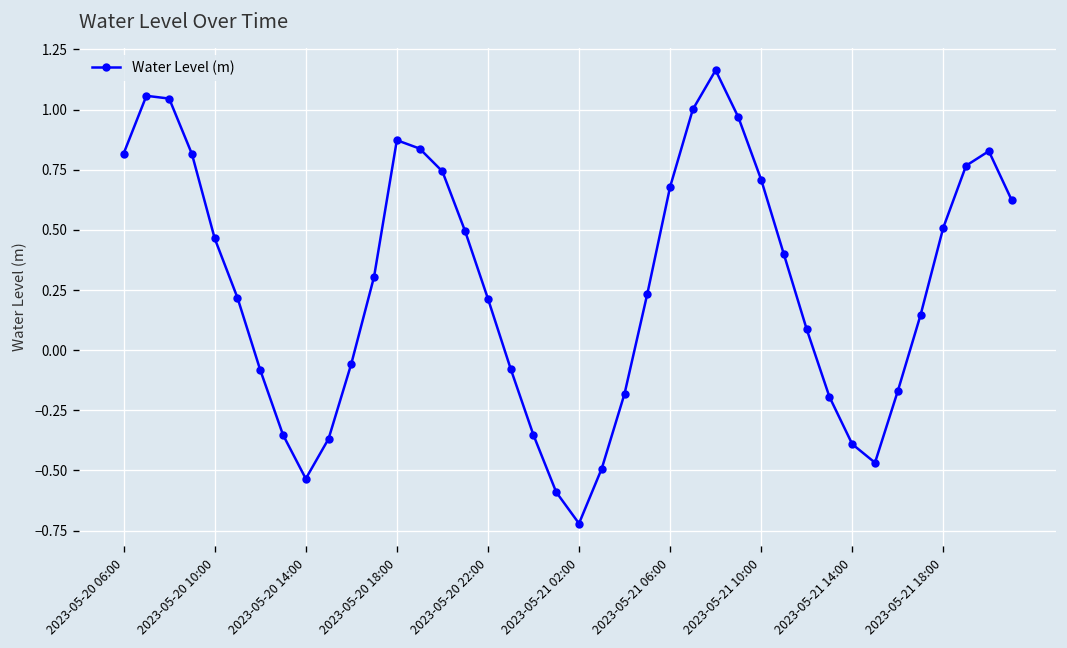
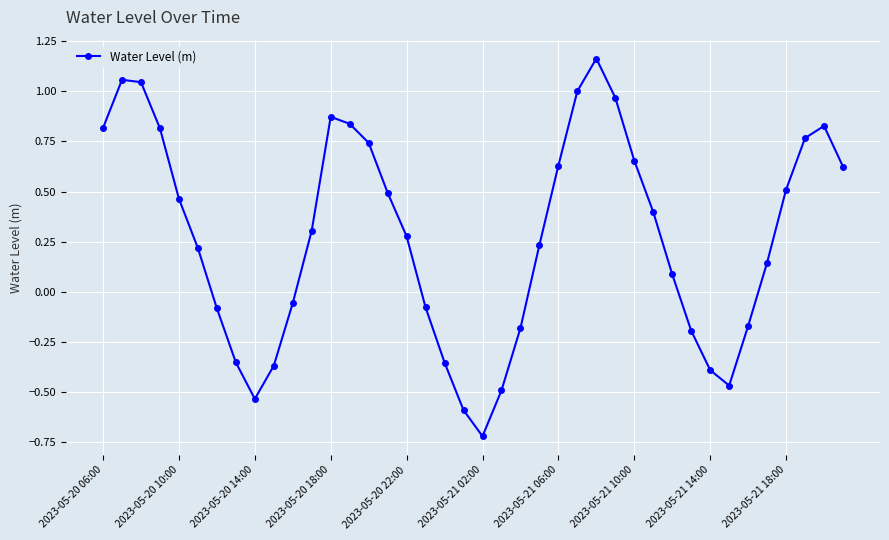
2023-05-20 22:00: 0.21 -> 0.28
2023-05-21 06:00: 0.68 -> 0.63
2023-05-21 10:00: 0.71 -> 0.65
